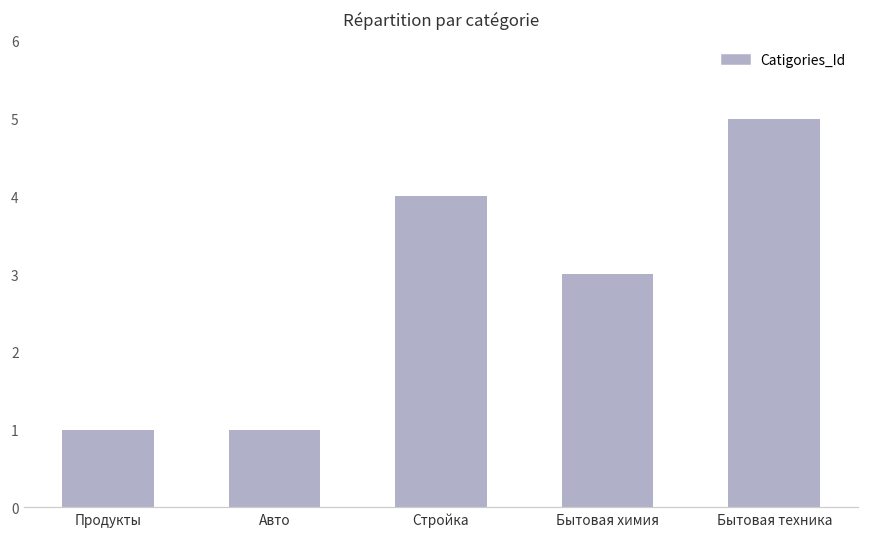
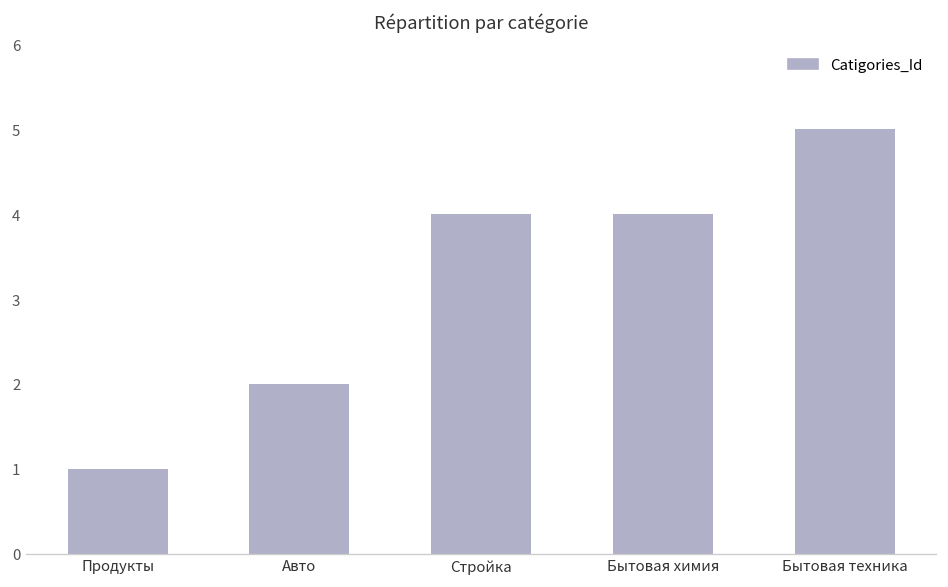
Авто: 1 -> 2
Бытовая химия: 3 -> 4
